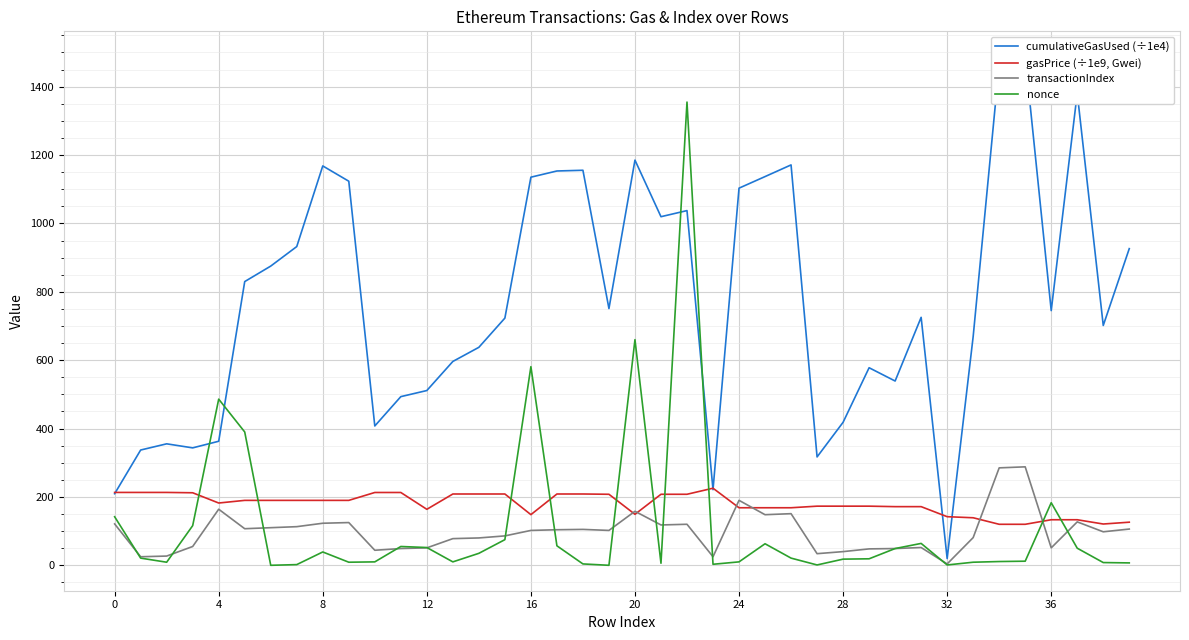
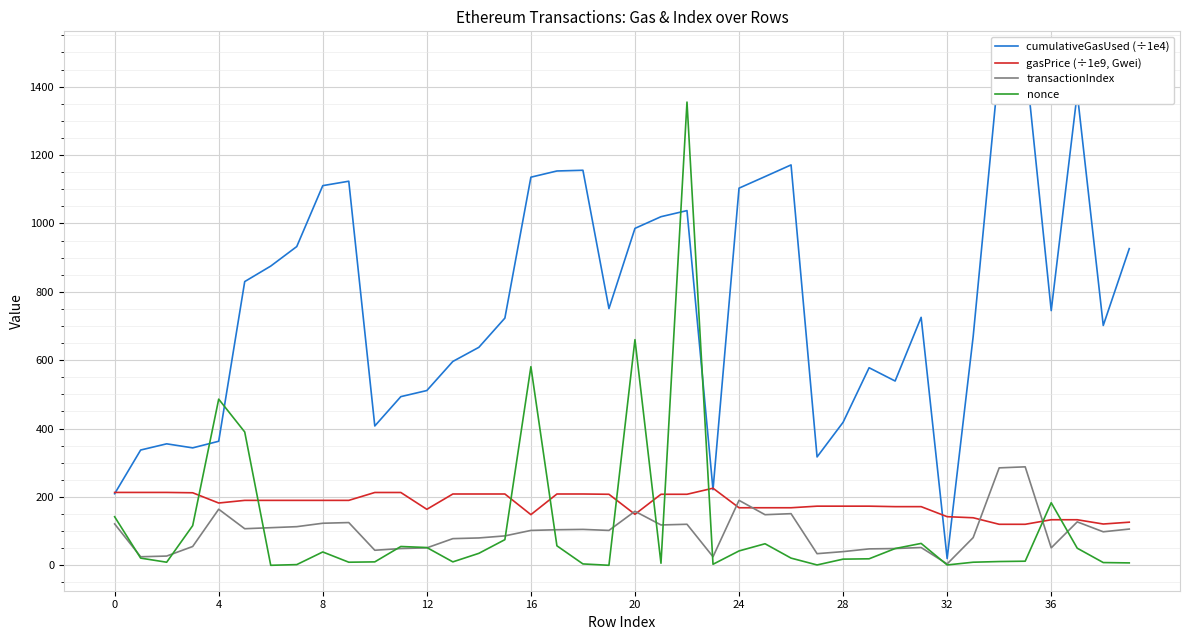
cumulativeGasUsed (÷1e4), 8: 1170 -> 1110
cumulativeGasUsed (÷1e4), 20: 1190 -> 990
nonce, 24: 10 -> 40
